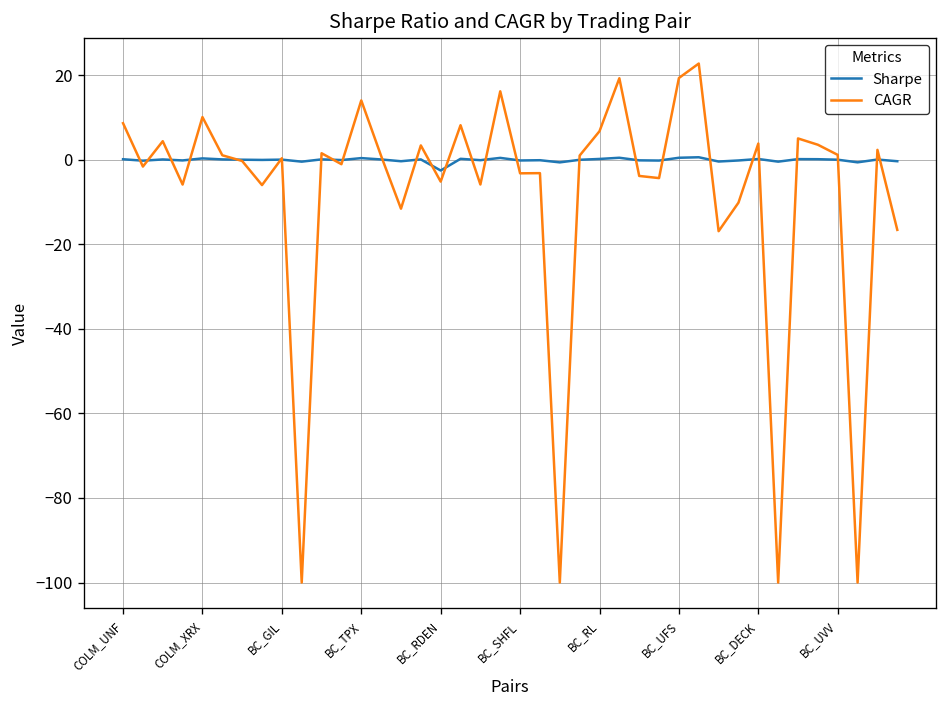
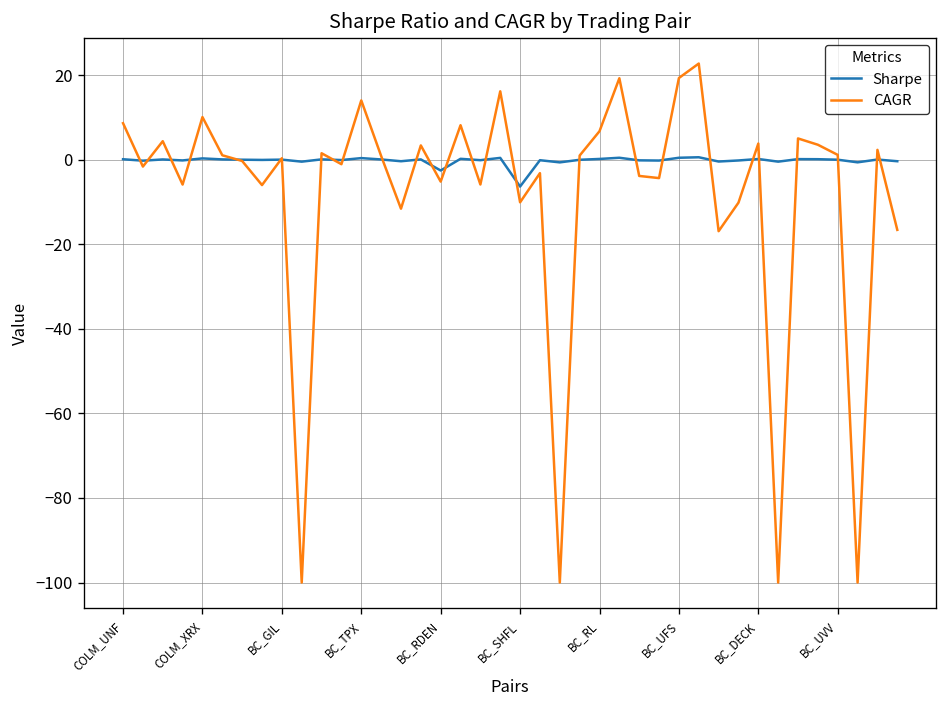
Sharpe, BC_SHFL: 0 -> -6
CAGR, BC_SHFL: -3 -> -10
